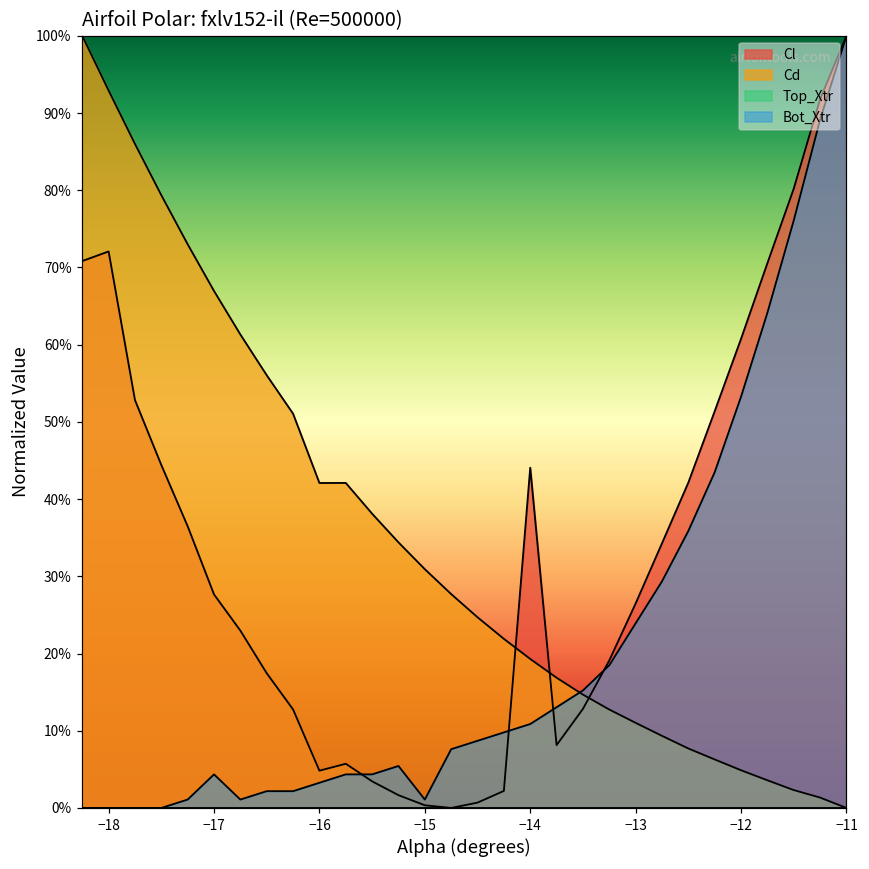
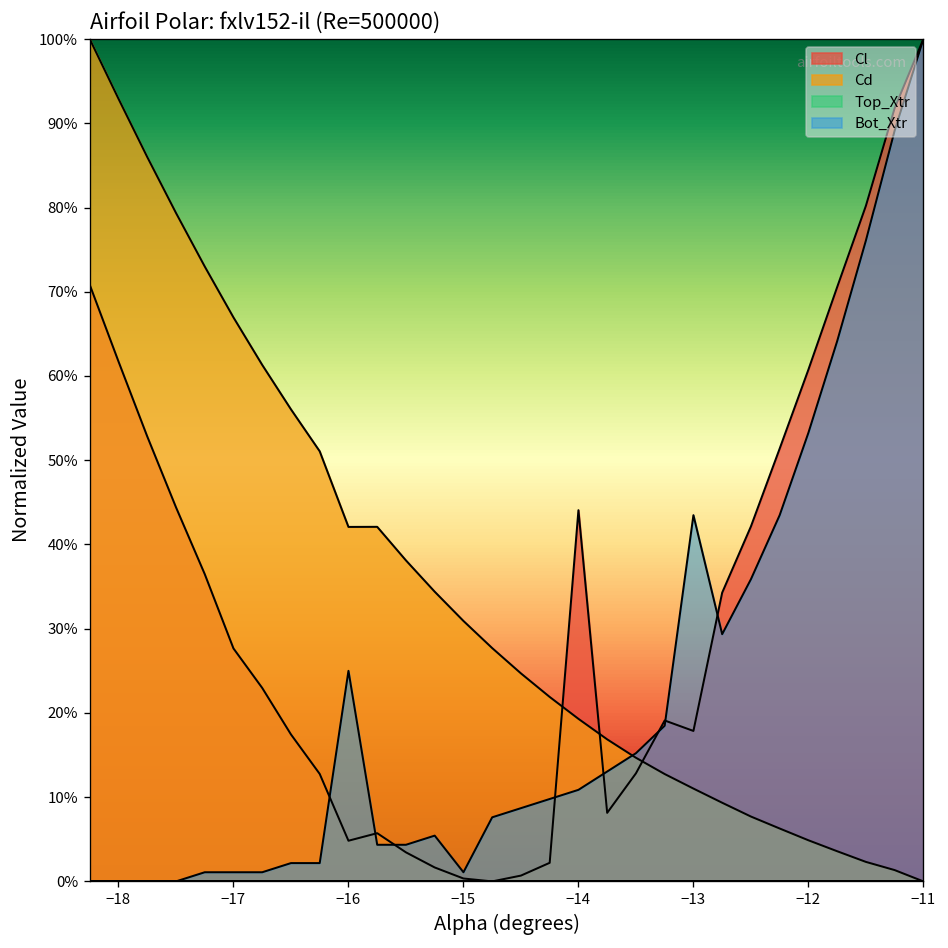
Cl, −18: 72% -> 62%
Bot_Xtr, −17: 4% -> 1%
Bot_Xtr, −16: 3% -> 25%
Cl, −13: 26% -> 18%
Bot_Xtr, −13: 24% -> 43%
